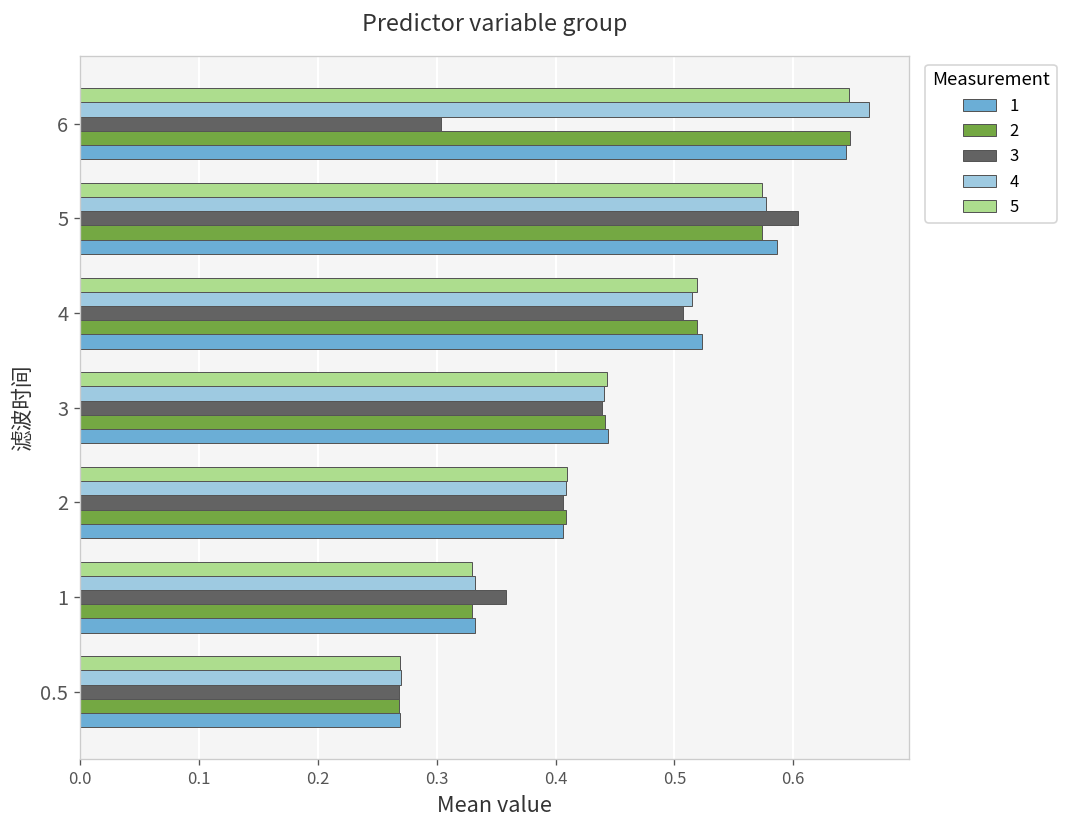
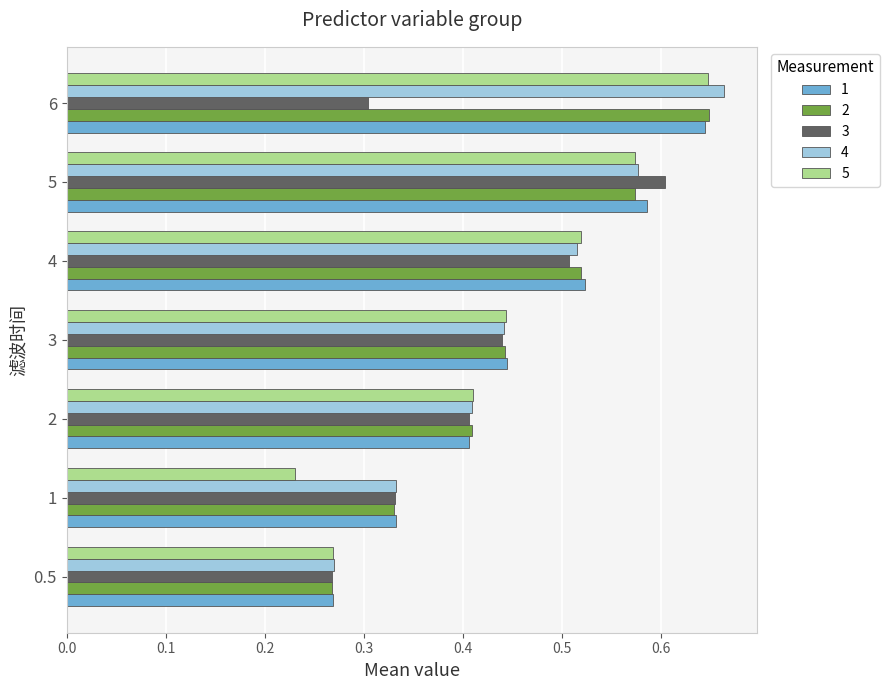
5, 1: 0.33 -> 0.23
3, 1: 0.36 -> 0.33
